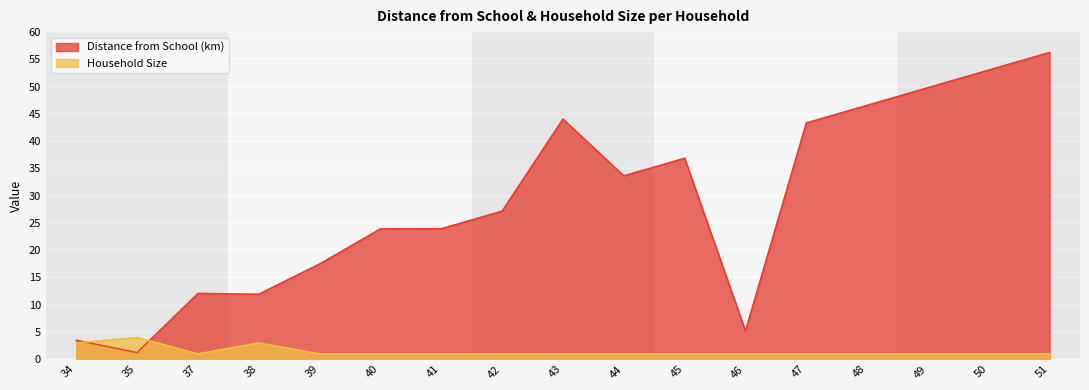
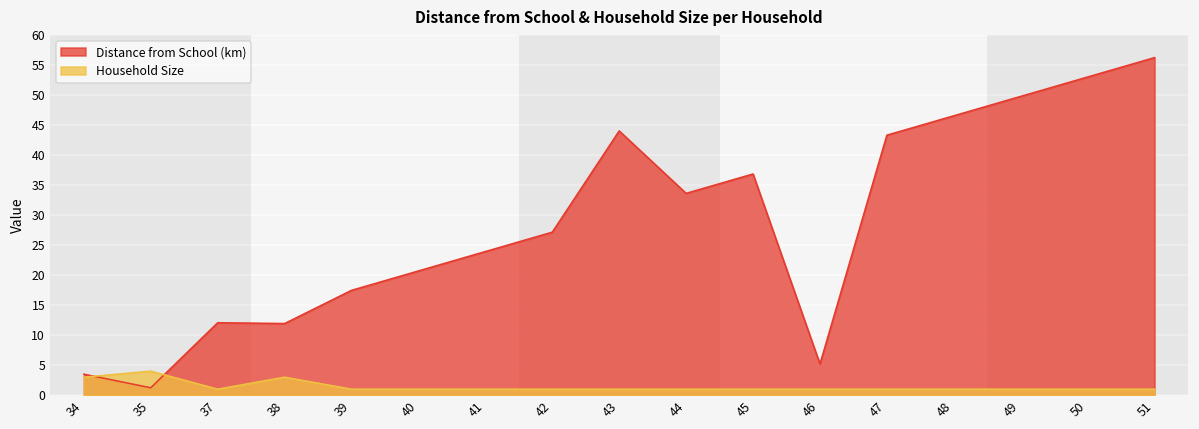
Distance from School (km), 40: 24 -> 21
